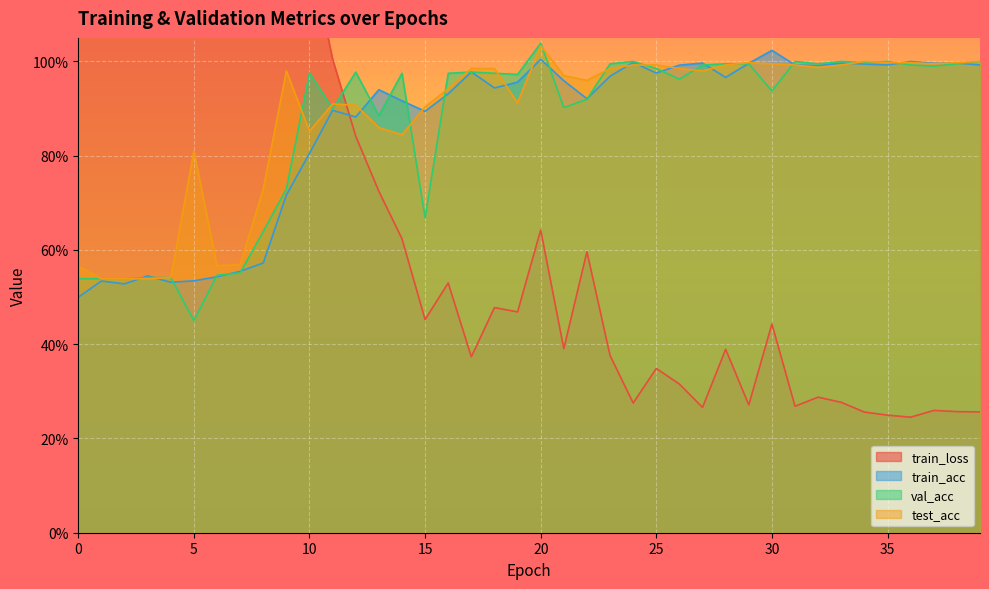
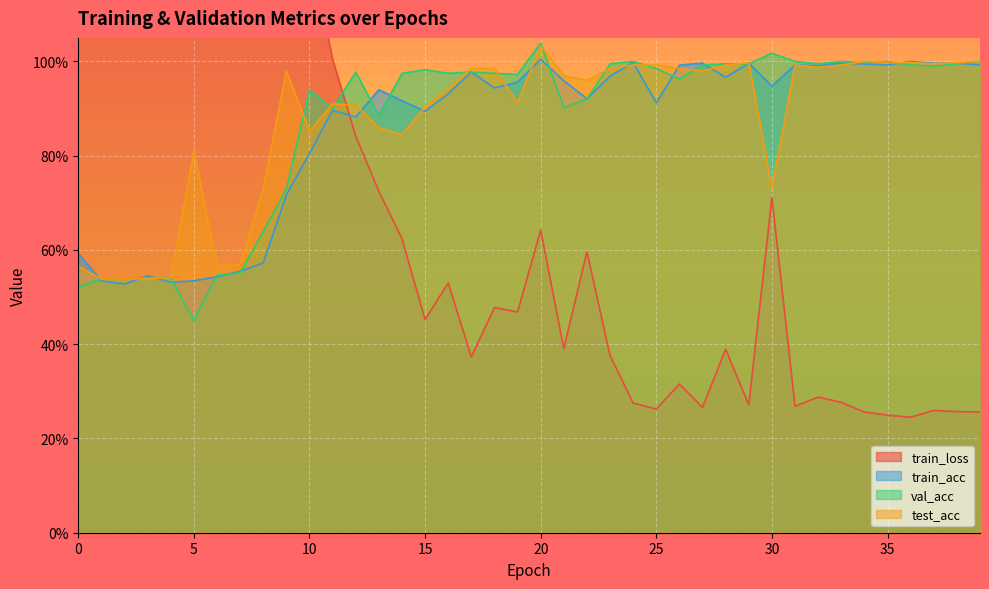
train_acc, 0: 50% -> 59%
val_acc, 0: 54% -> 52%
val_acc, 10: 98% -> 94%
val_acc, 15: 67% -> 98%
train_loss, 25: 35% -> 26%
train_acc, 25: 98% -> 91%
train_loss, 30: 44% -> 71%
train_acc, 30: 102% -> 95%
val_acc, 30: 94% -> 102%
test_acc, 30: 99% -> 73%
